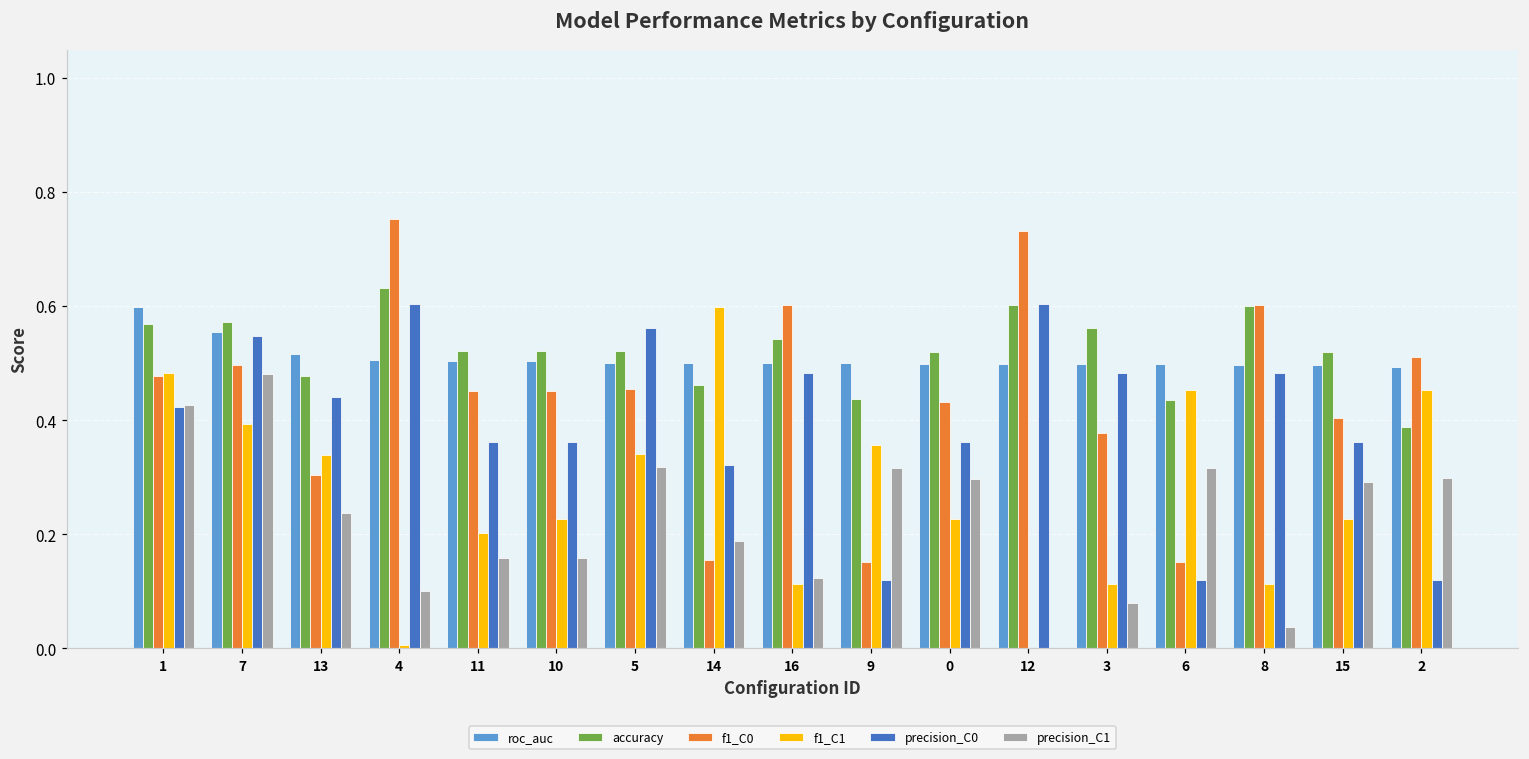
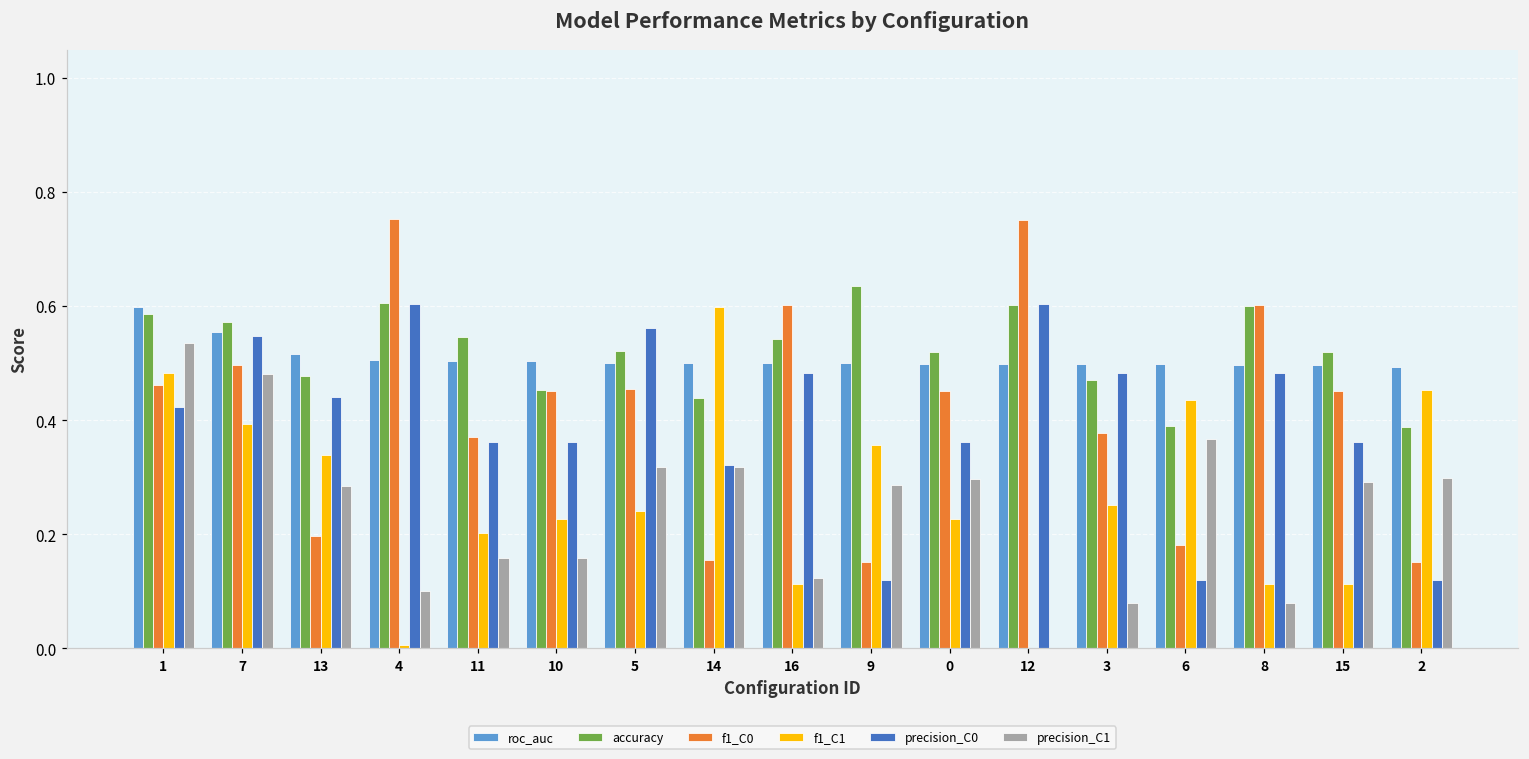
accuracy, 1: 0.57 -> 0.59
f1_C0, 1: 0.48 -> 0.46
precision_C1, 1: 0.43 -> 0.54
f1_C0, 13: 0.30 -> 0.20
precision_C1, 13: 0.24 -> 0.28
accuracy, 4: 0.63 -> 0.61
accuracy, 11: 0.52 -> 0.55
f1_C0, 11: 0.45 -> 0.37
accuracy, 10: 0.52 -> 0.45
f1_C1, 5: 0.34 -> 0.24
accuracy, 14: 0.46 -> 0.44
precision_C1, 14: 0.19 -> 0.32
accuracy, 9: 0.44 -> 0.64
precision_C1, 9: 0.32 -> 0.29
f1_C0, 0: 0.43 -> 0.45
f1_C0, 12: 0.73 -> 0.75
accuracy, 3: 0.56 -> 0.47
f1_C1, 3: 0.11 -> 0.25
accuracy, 6: 0.44 -> 0.39
f1_C0, 6: 0.15 -> 0.18
f1_C1, 6: 0.45 -> 0.44
precision_C1, 6: 0.32 -> 0.37
precision_C1, 8: 0.04 -> 0.08
f1_C0, 15: 0.40 -> 0.45
f1_C1, 15: 0.23 -> 0.11
f1_C0, 2: 0.51 -> 0.15
